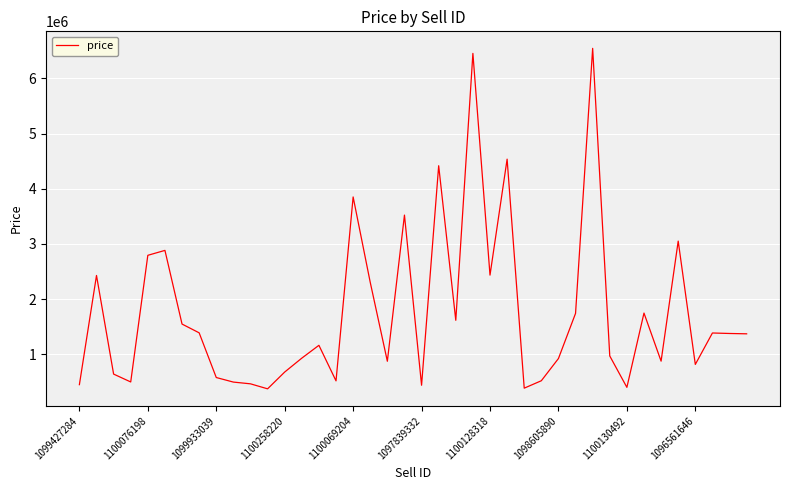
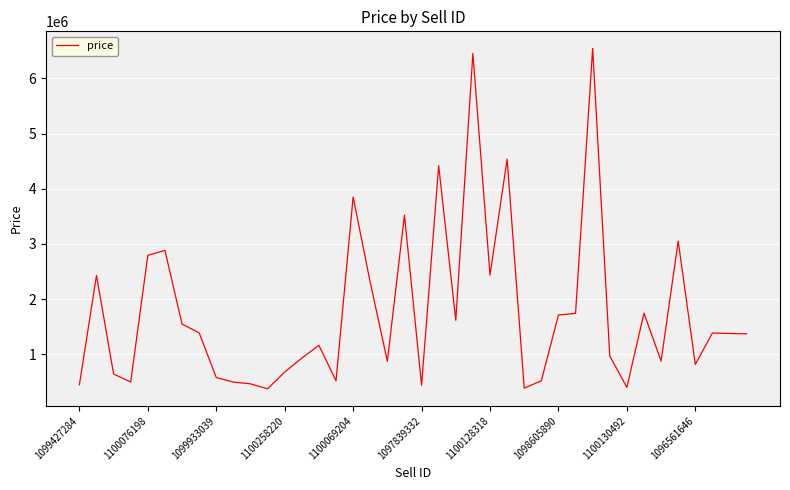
1098605890: 900000 -> 1700000
